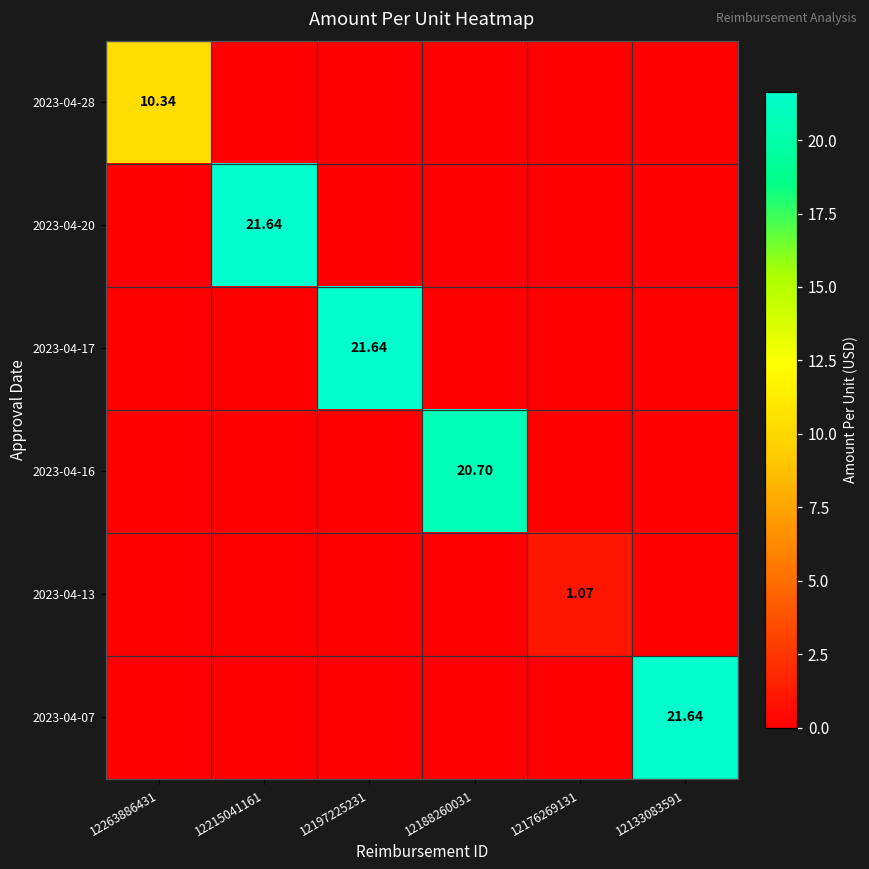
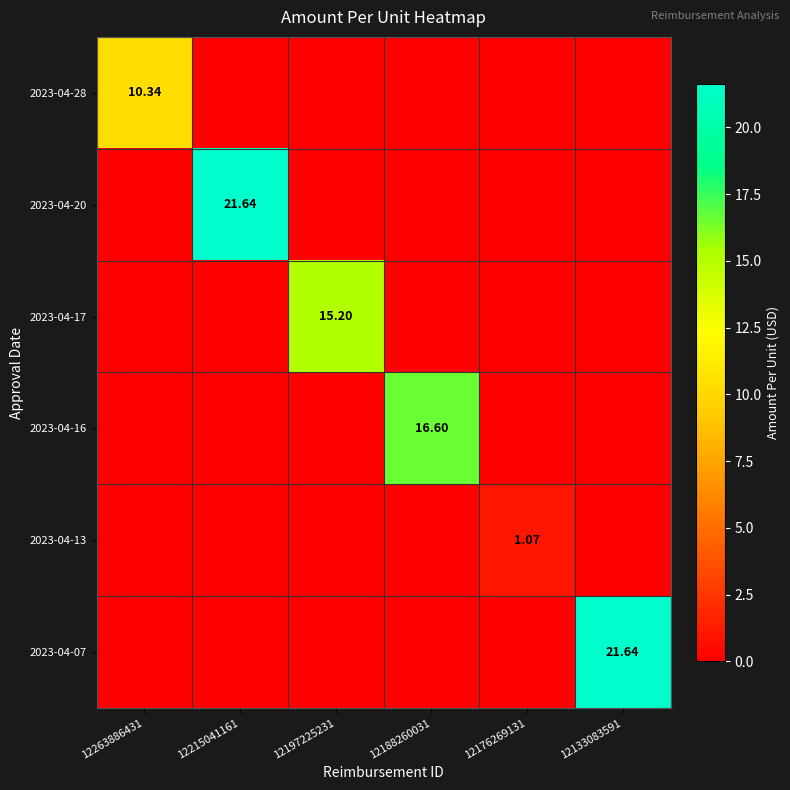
2023-04-17, 12197225231: 21.64 -> 15.20
2023-04-16, 12188260031: 20.70 -> 16.60
